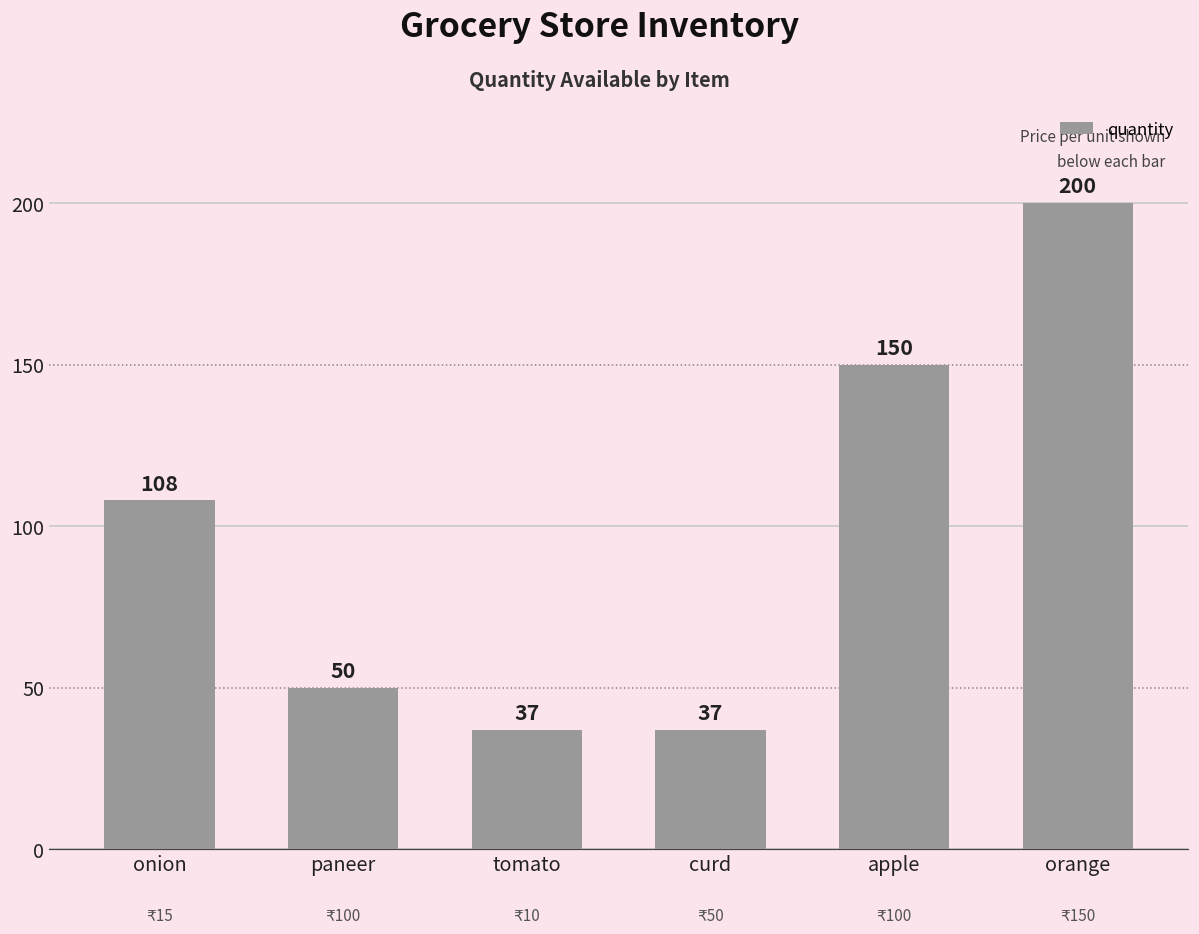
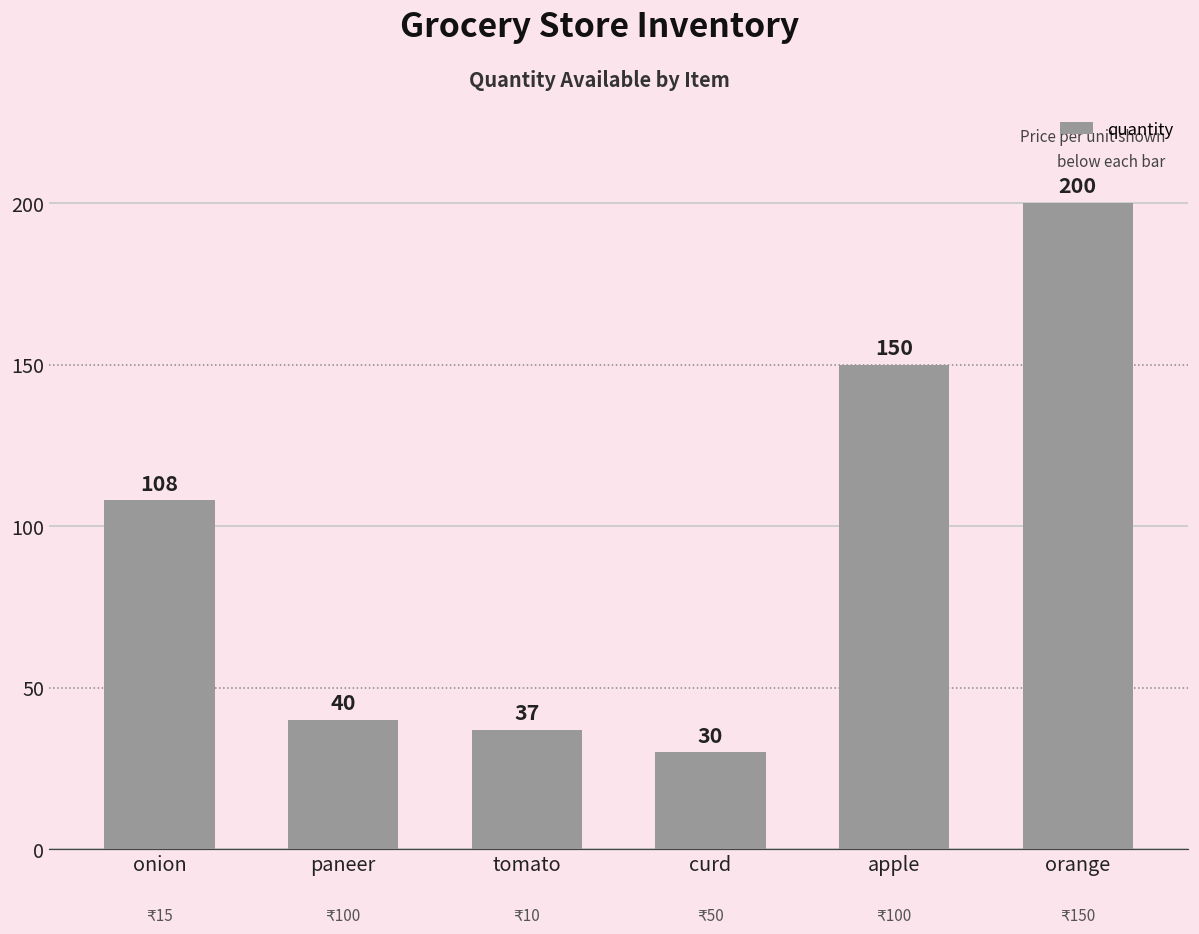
paneer: 50 -> 40
curd: 37 -> 30
